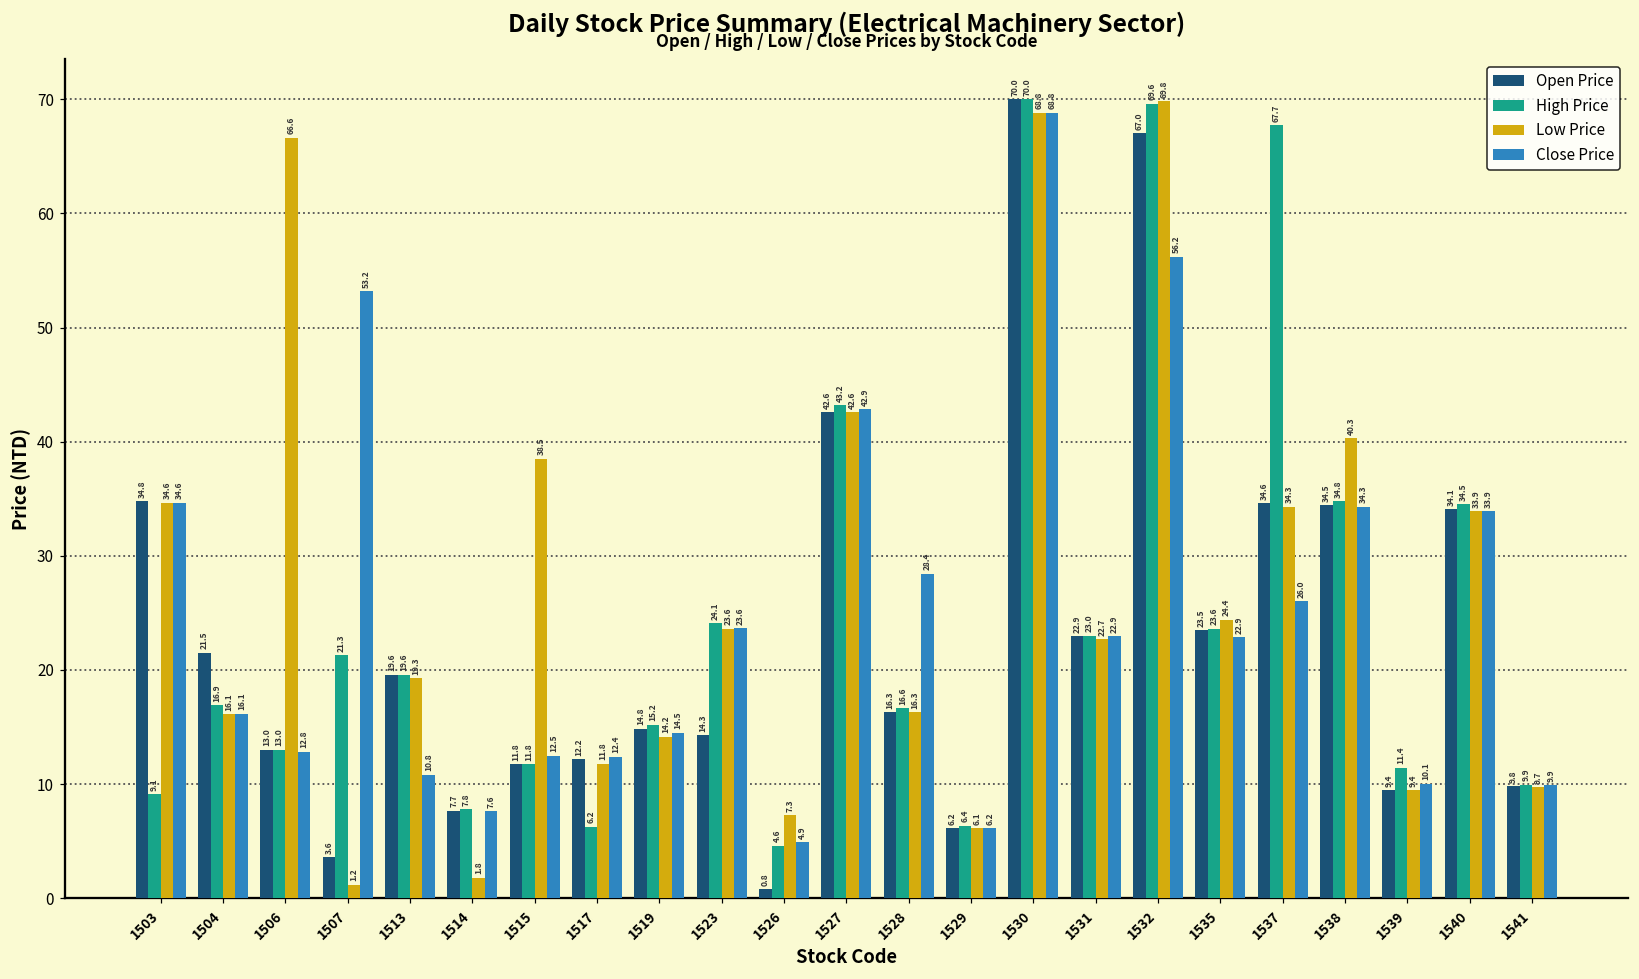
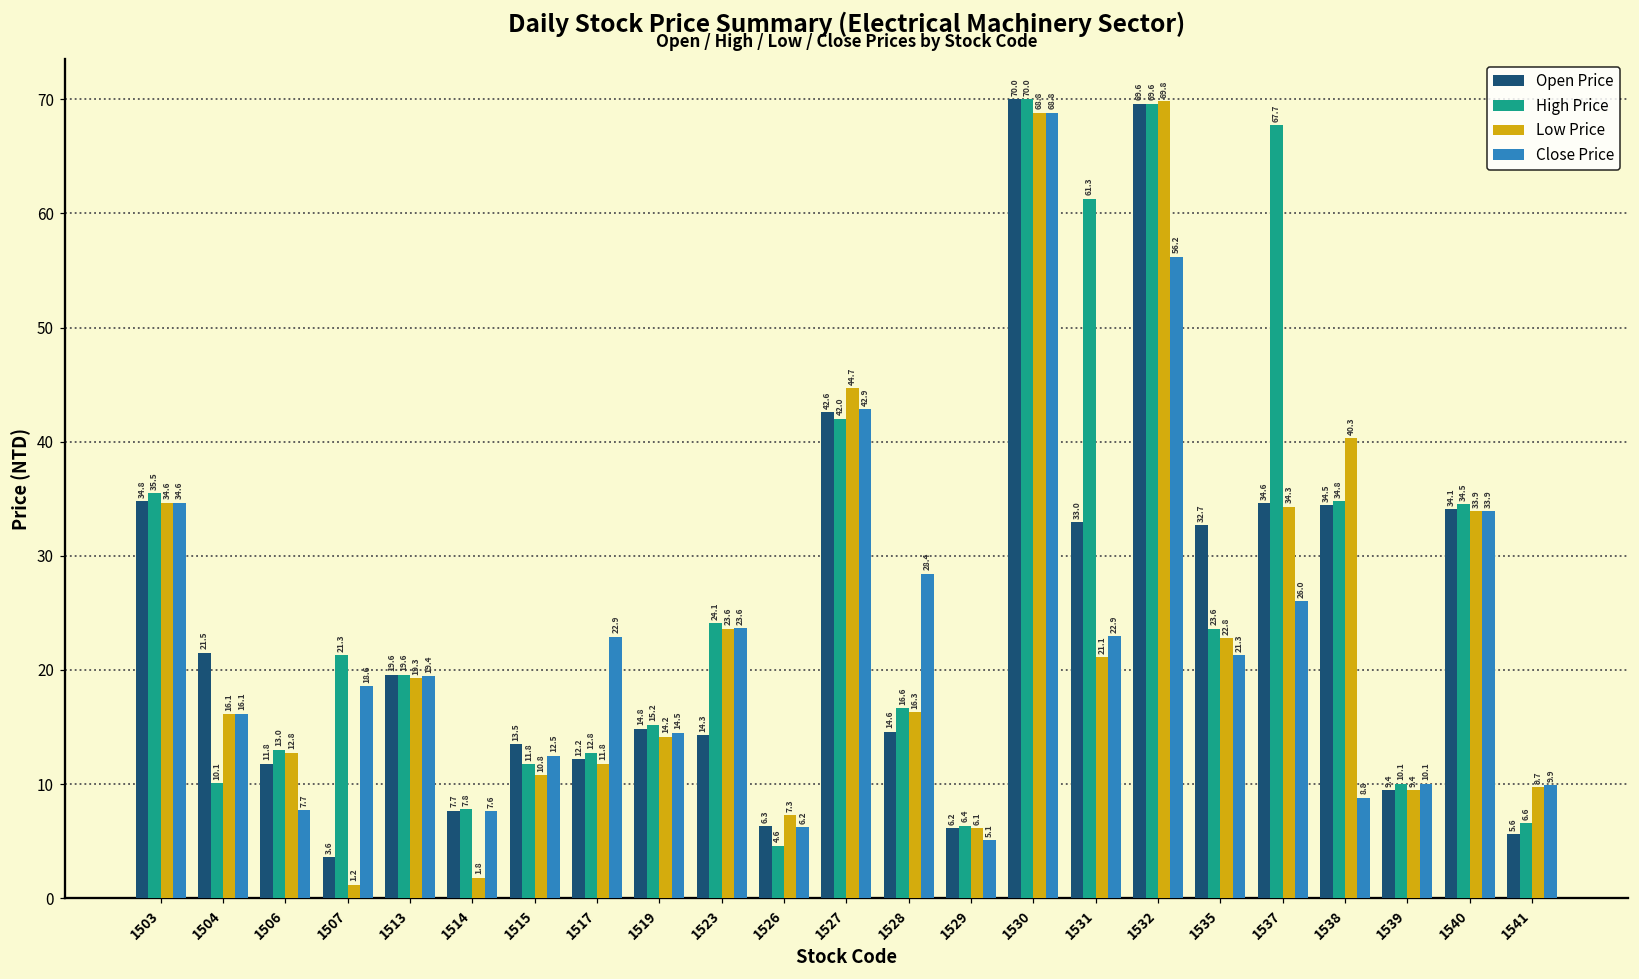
High Price, 1503: 9.1 -> 35.5
High Price, 1504: 16.9 -> 10.1
Open Price, 1506: 13.0 -> 11.8
Low Price, 1506: 66.6 -> 12.8
Close Price, 1506: 12.8 -> 7.7
Close Price, 1507: 53.2 -> 18.6
Close Price, 1513: 10.8 -> 19.4
Open Price, 1515: 11.8 -> 13.5
Low Price, 1515: 38.5 -> 10.8
High Price, 1517: 6.2 -> 12.8
Close Price, 1517: 12.4 -> 22.9
Open Price, 1526: 0.8 -> 6.3
Close Price, 1526: 4.9 -> 6.2
High Price, 1527: 43.2 -> 42.0
Low Price, 1527: 42.6 -> 44.7
Open Price, 1528: 16.3 -> 14.6
Close Price, 1529: 6.2 -> 5.1
Open Price, 1531: 22.9 -> 33.0
High Price, 1531: 23.0 -> 61.3
Low Price, 1531: 22.7 -> 21.1
Open Price, 1532: 67.0 -> 69.6
Open Price, 1535: 23.5 -> 32.7
Low Price, 1535: 24.4 -> 22.8
Close Price, 1535: 22.9 -> 21.3
Close Price, 1538: 34.3 -> 8.8
High Price, 1539: 11.4 -> 10.1
Open Price, 1541: 9.8 -> 5.6
High Price, 1541: 9.9 -> 6.6
